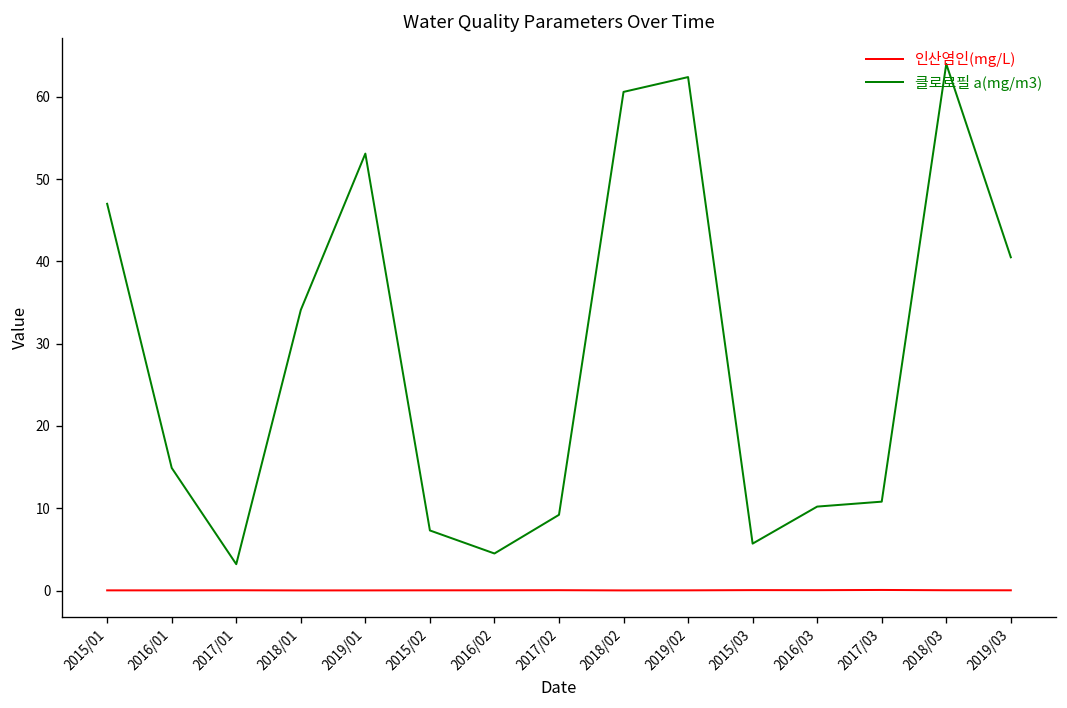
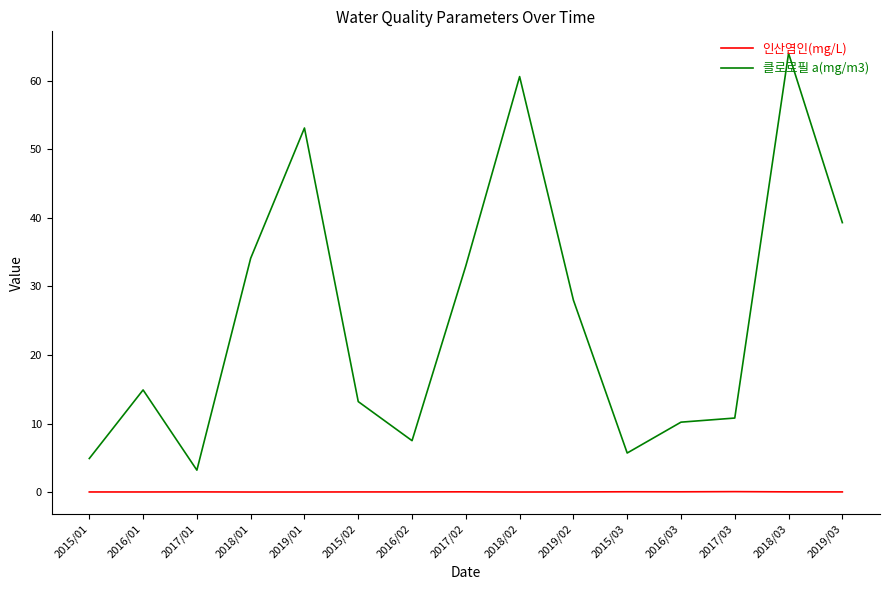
클로로필 a(mg/m3), 2015/01: 47 -> 5
클로로필 a(mg/m3), 2015/02: 7 -> 13
클로로필 a(mg/m3), 2016/02: 5 -> 8
클로로필 a(mg/m3), 2017/02: 9 -> 33
클로로필 a(mg/m3), 2019/02: 62 -> 28
클로로필 a(mg/m3), 2019/03: 41 -> 39
